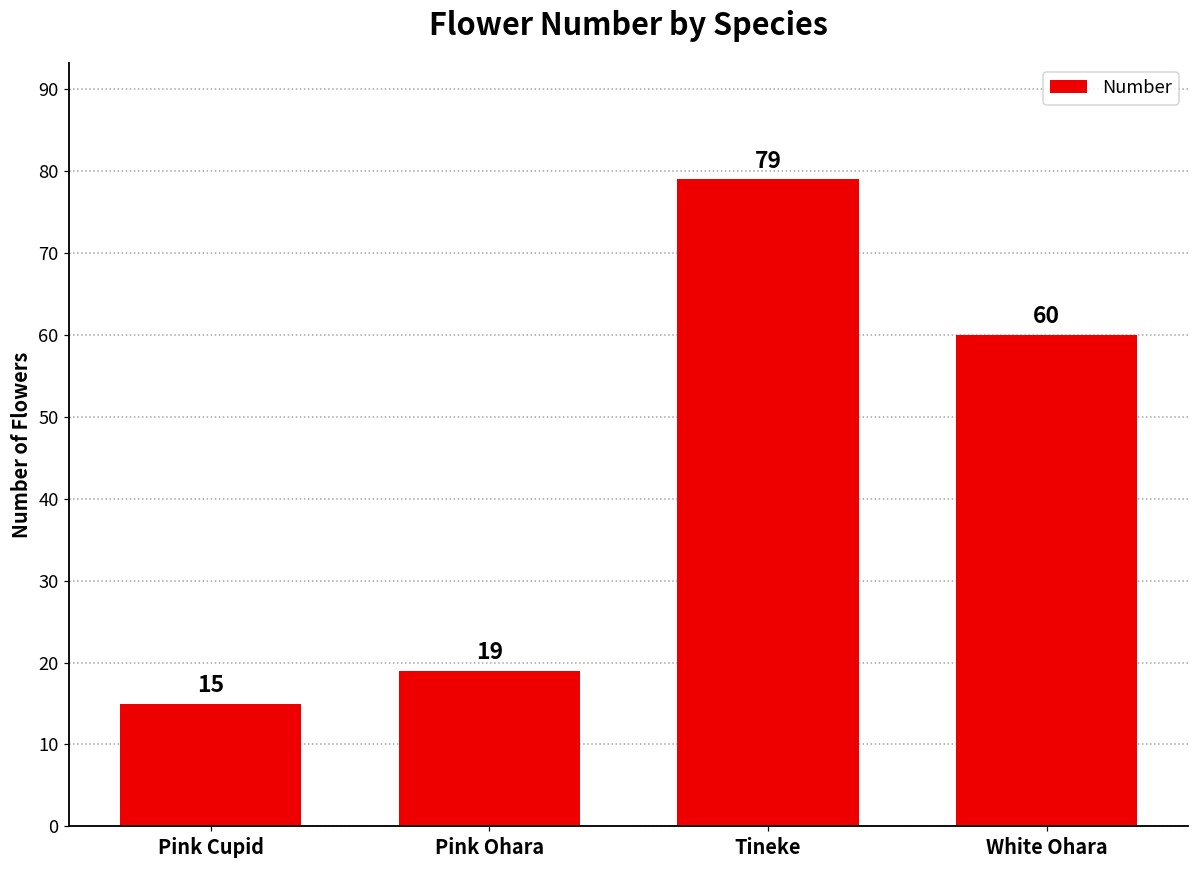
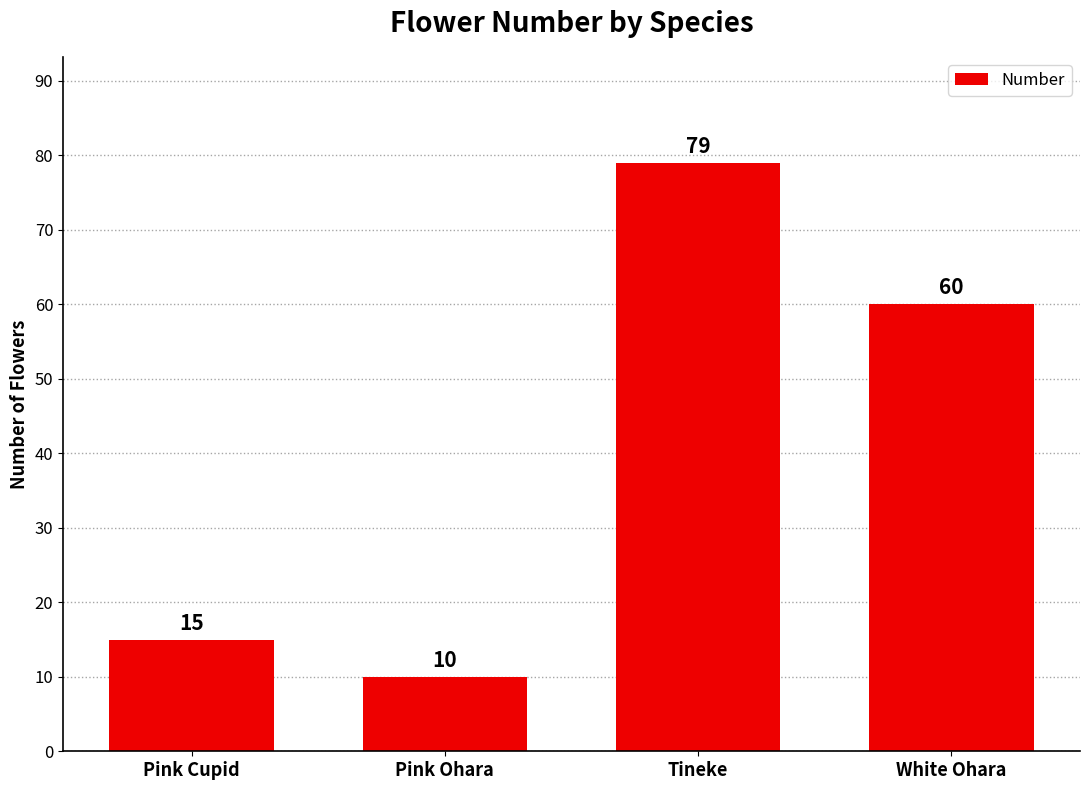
Pink Ohara: 19 -> 10
